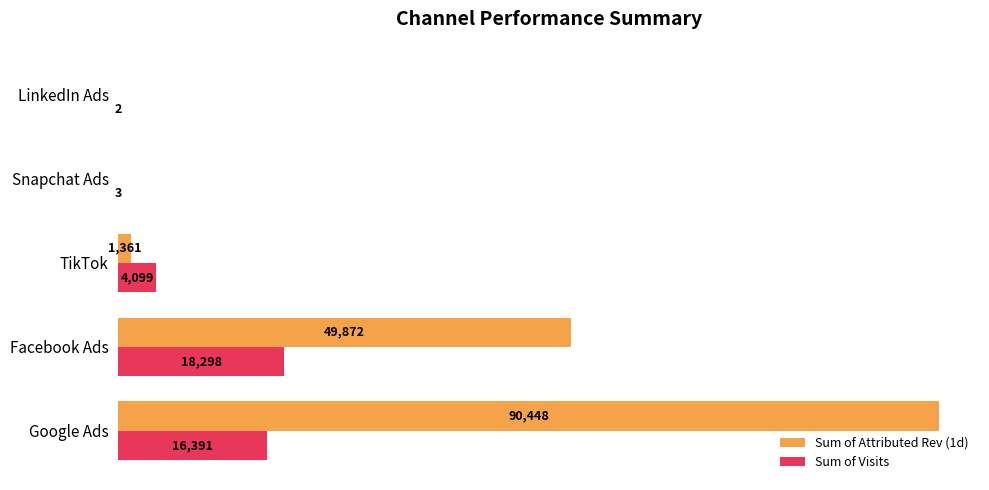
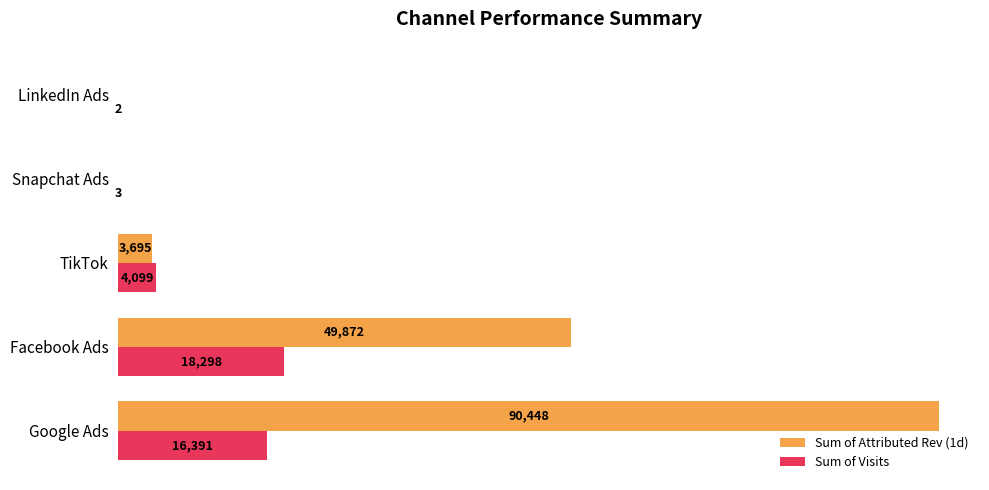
Sum of Attributed Rev (1d), TikTok: 1,361 -> 3,695
